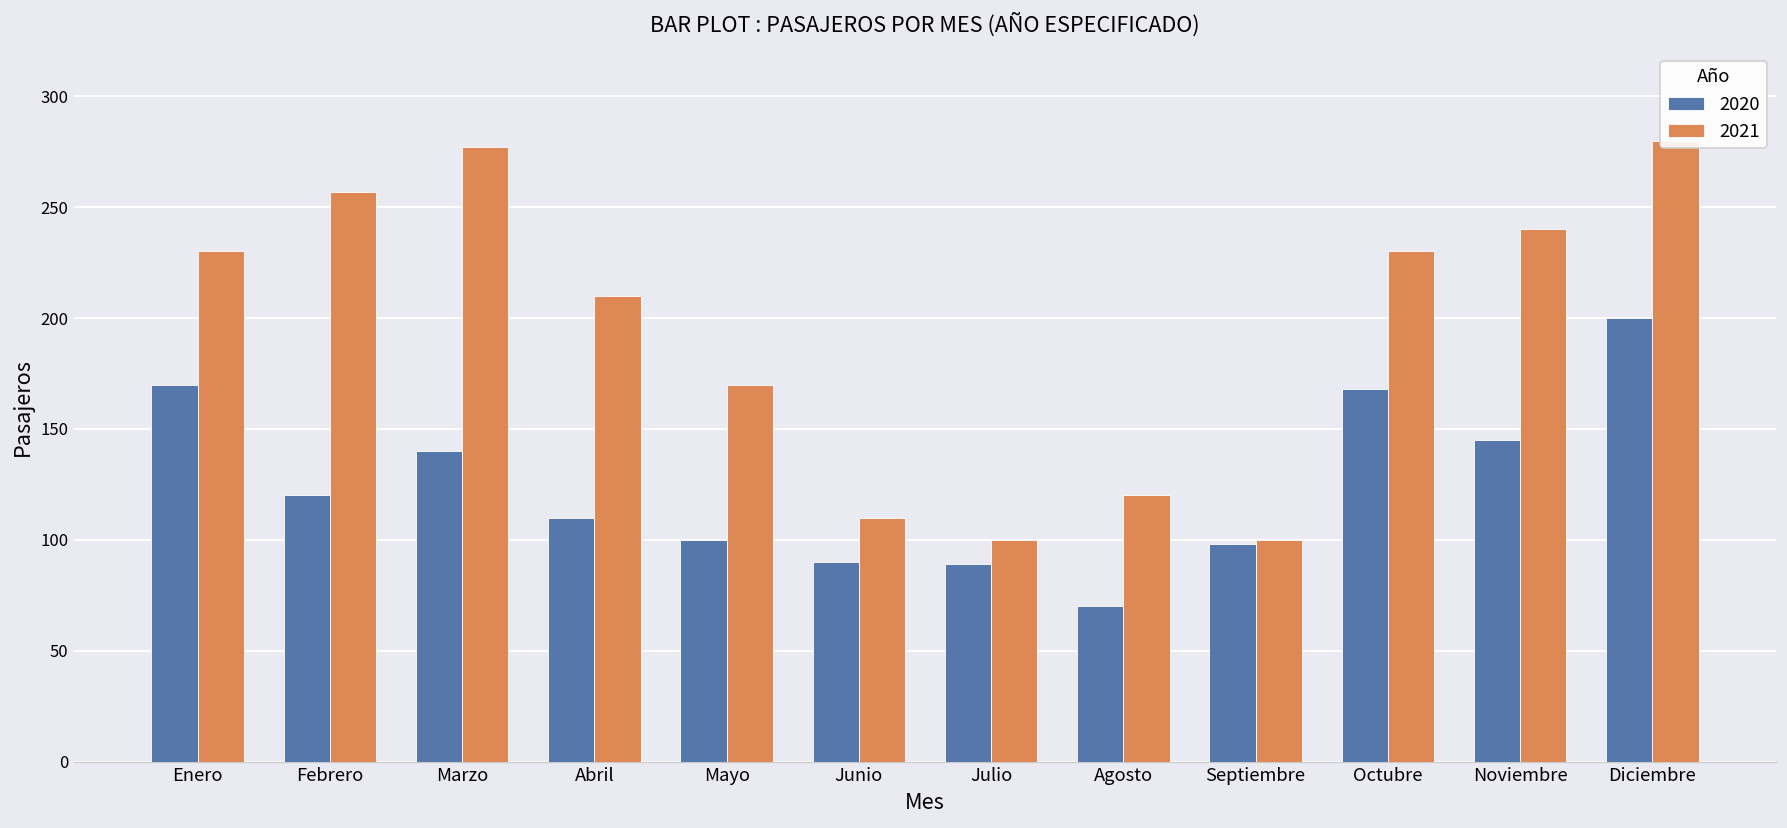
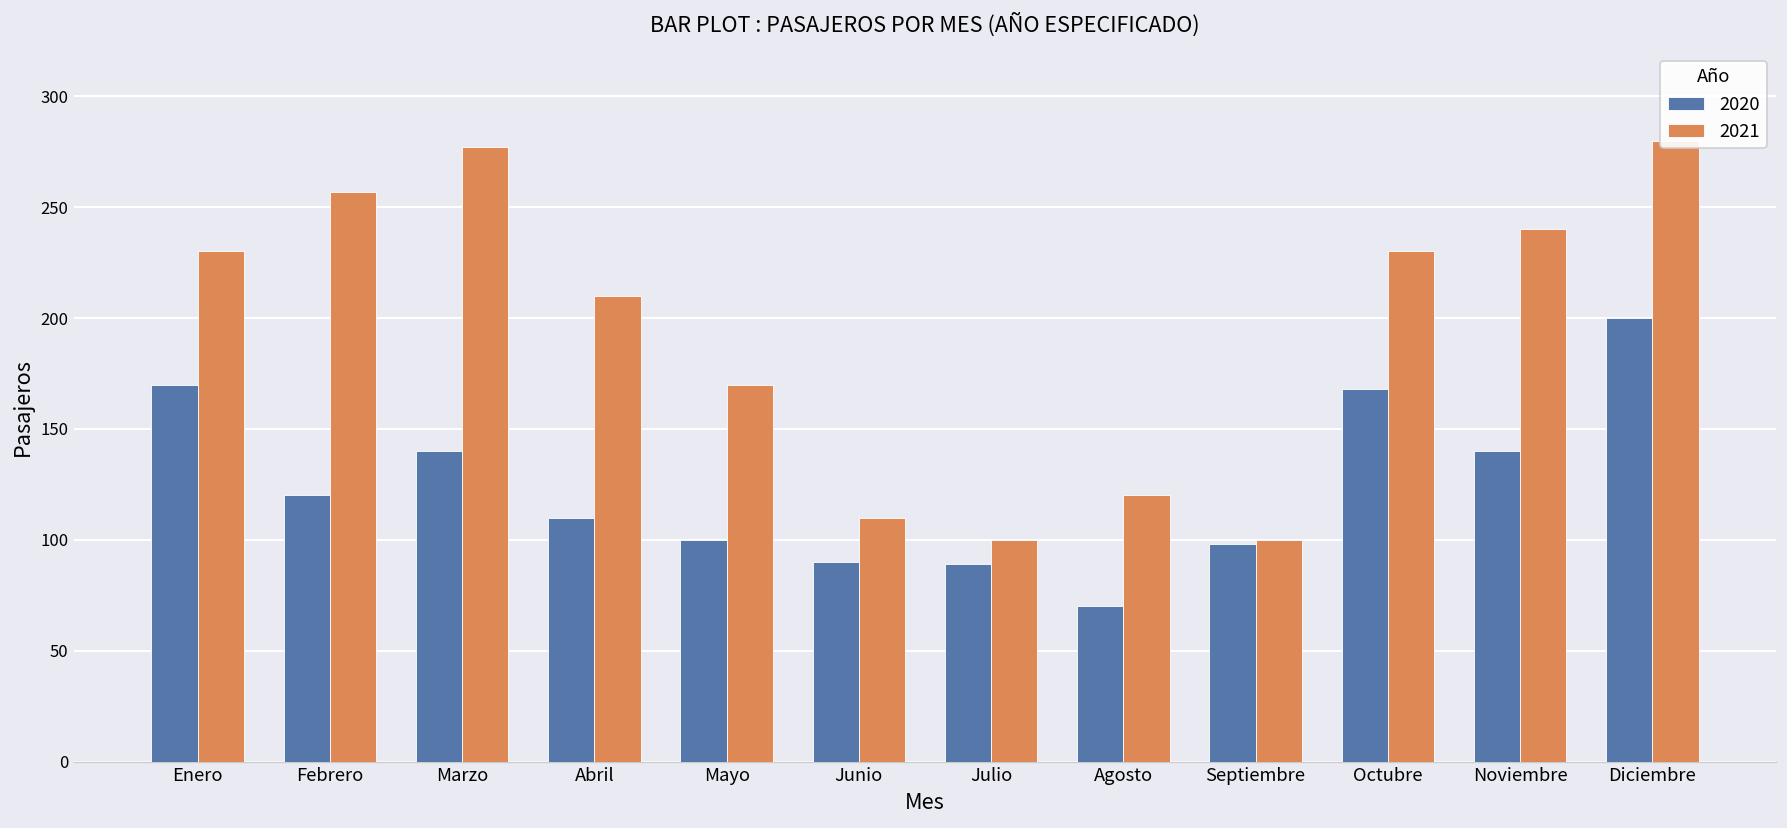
2020, Noviembre: 145 -> 140
